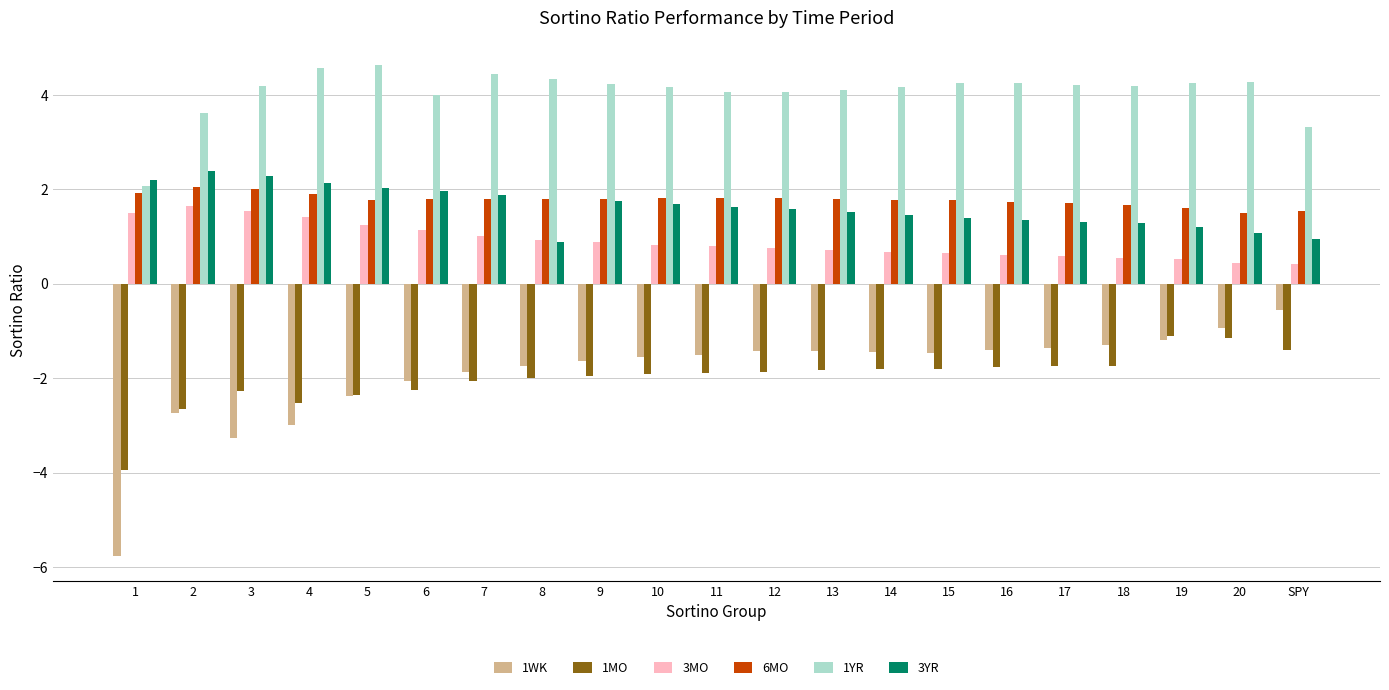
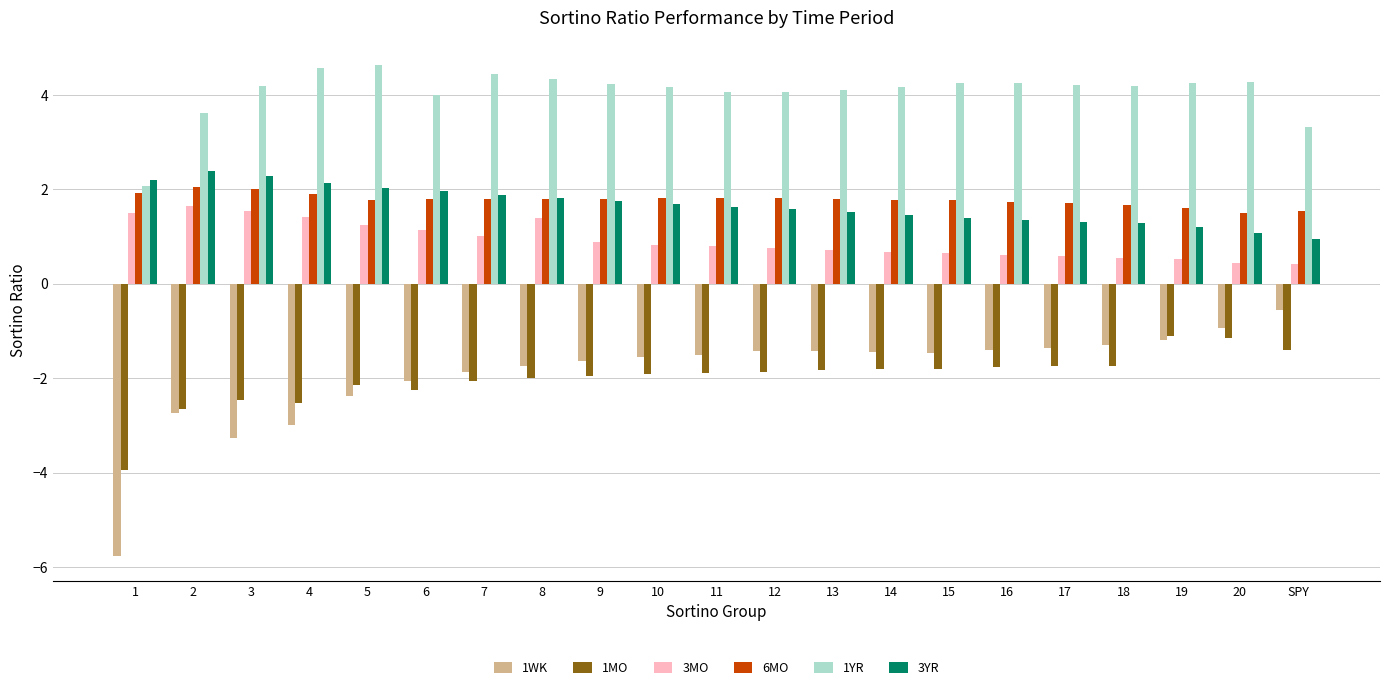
1MO, 3: -2.3 -> -2.5
1MO, 5: -2.4 -> -2.2
3MO, 8: 0.9 -> 1.4
3YR, 8: 0.9 -> 1.8
